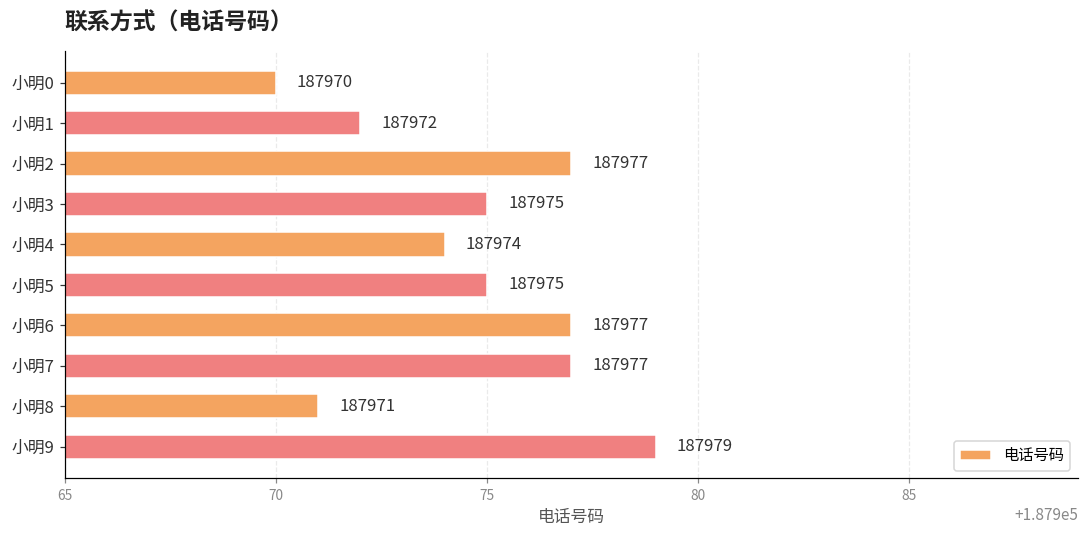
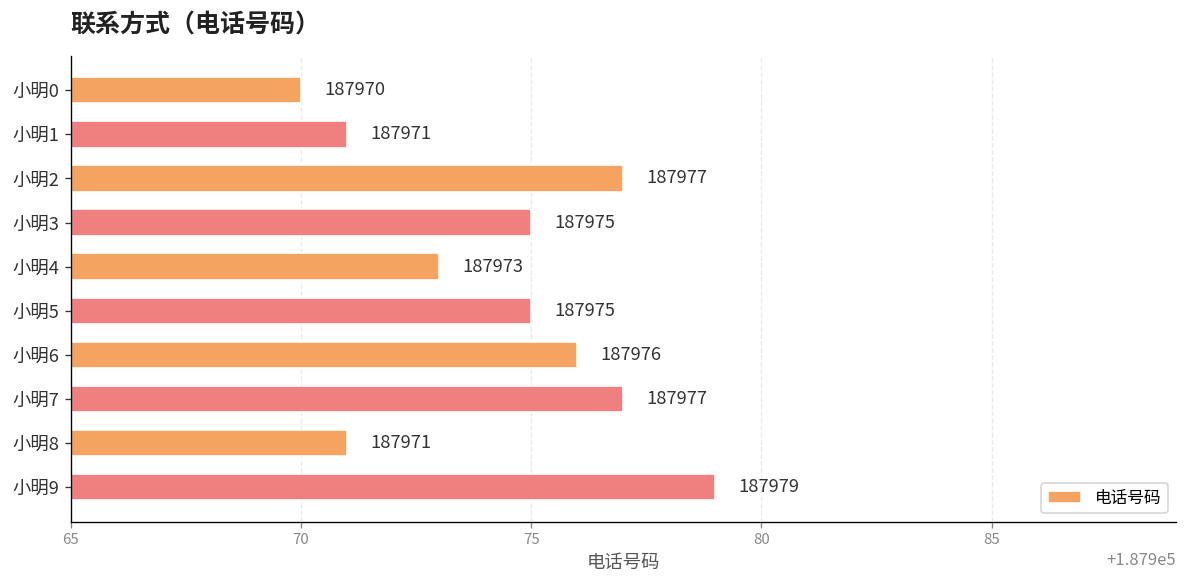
小明1: 187972 -> 187971
小明4: 187974 -> 187973
小明6: 187977 -> 187976
